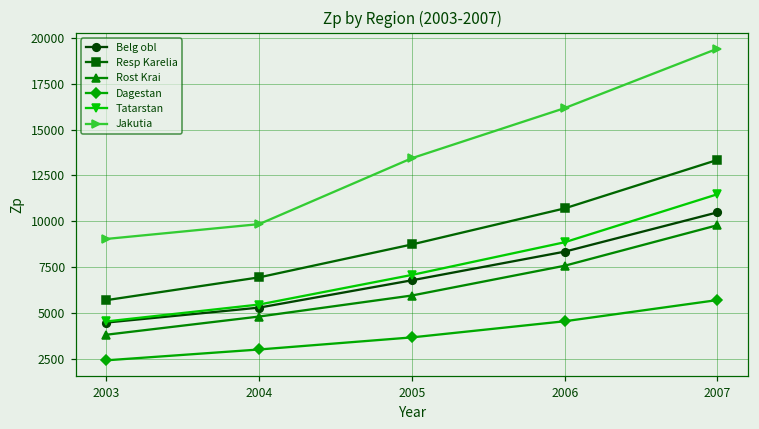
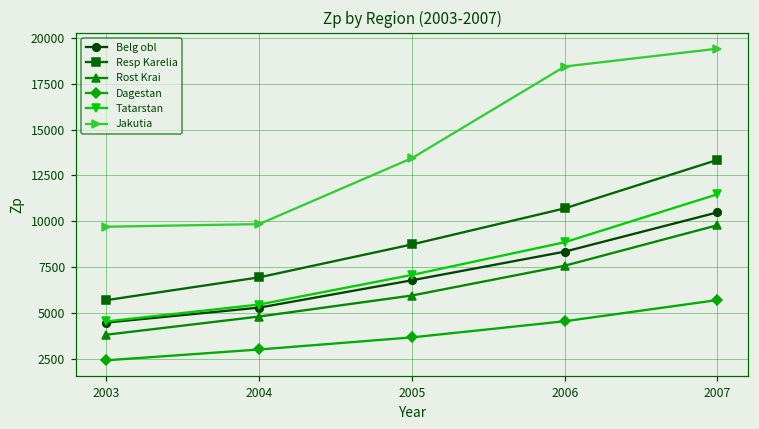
Jakutia, 2003: 9000 -> 9700
Jakutia, 2006: 16200 -> 18400
